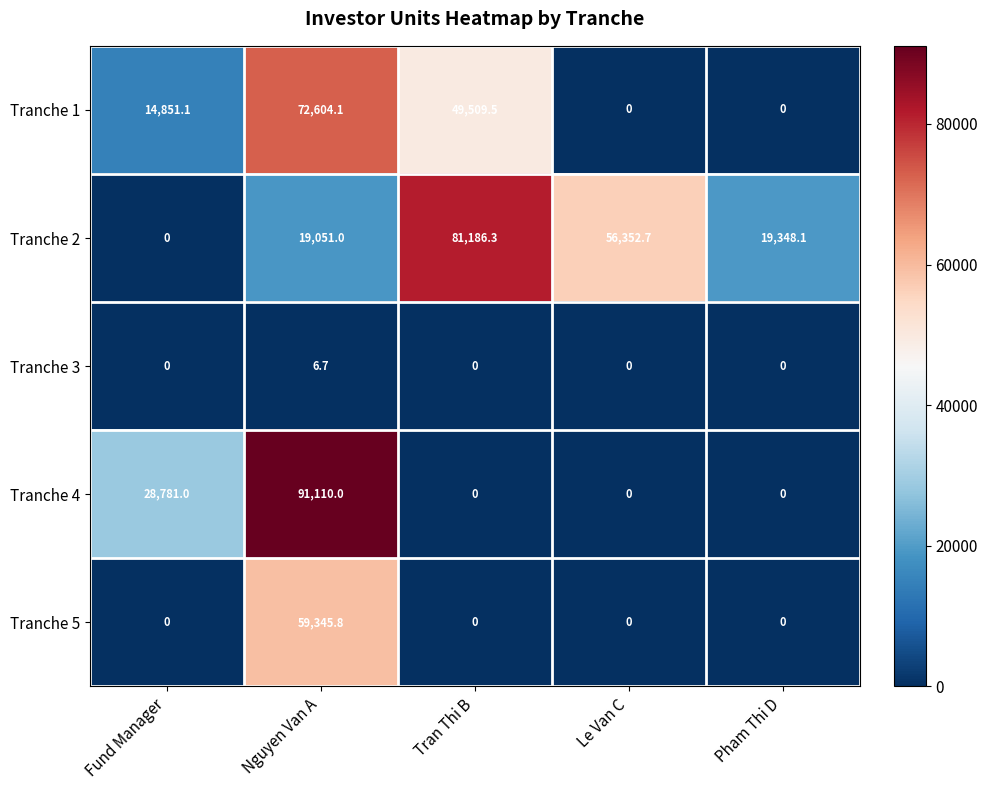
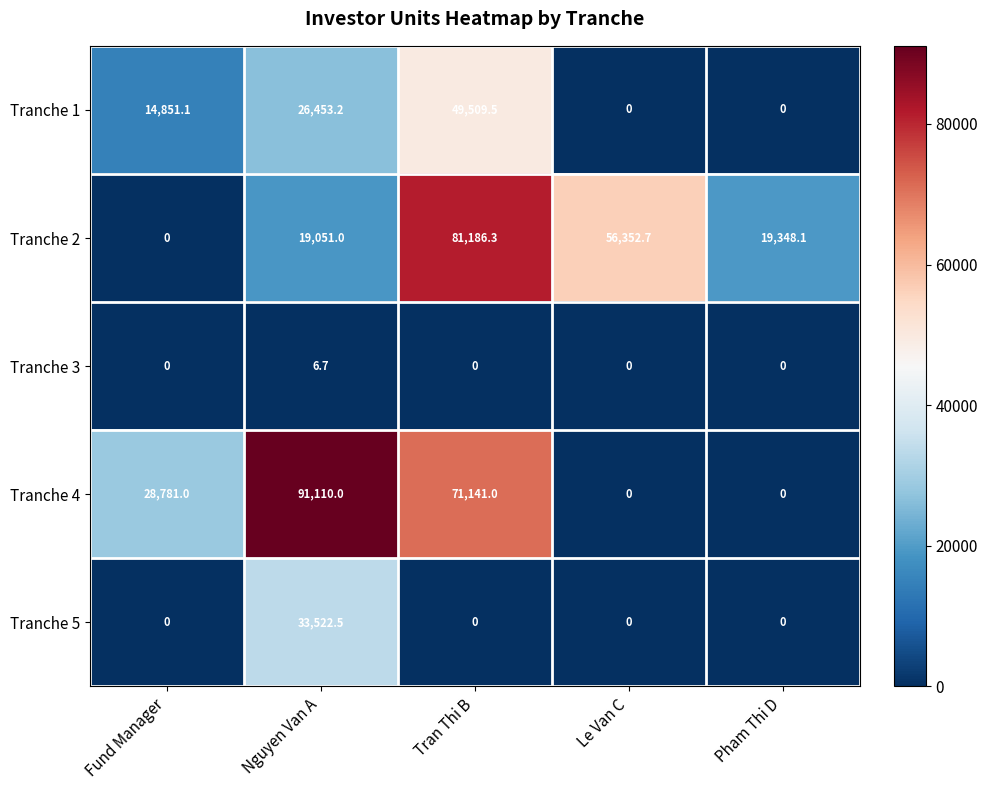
Tranche 1, Nguyen Van A: 72,604.1 -> 26,453.2
Tranche 4, Tran Thi B: 0 -> 71,141.0
Tranche 5, Nguyen Van A: 59,345.8 -> 33,522.5
